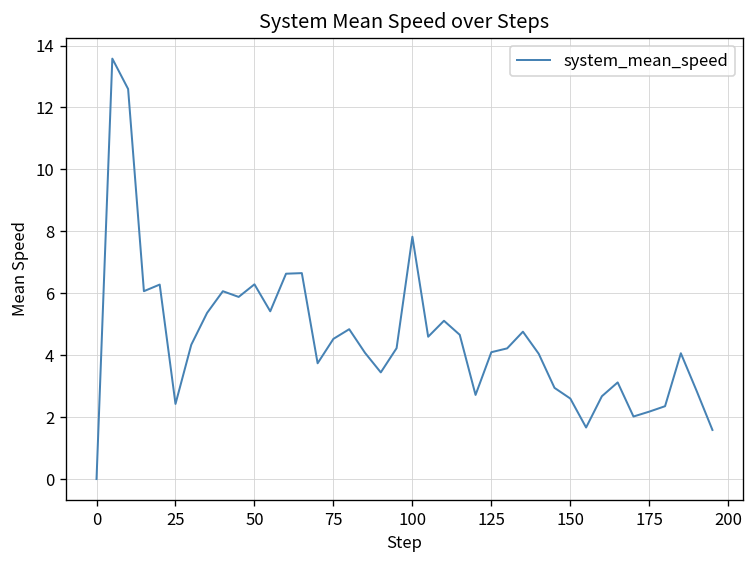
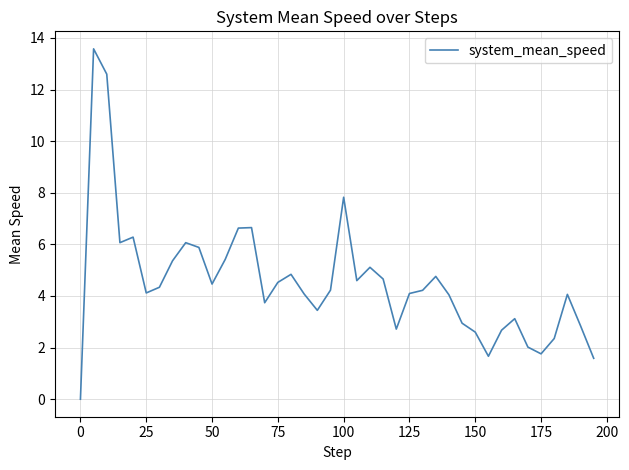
25: 2.4 -> 4.1
50: 6.3 -> 4.5
175: 2.2 -> 1.8
